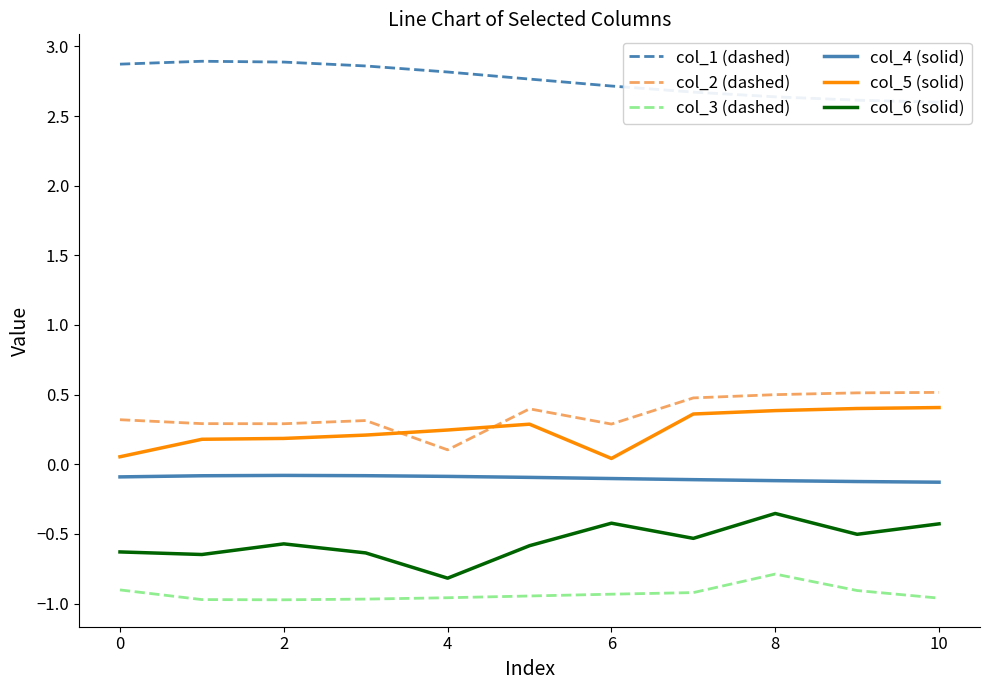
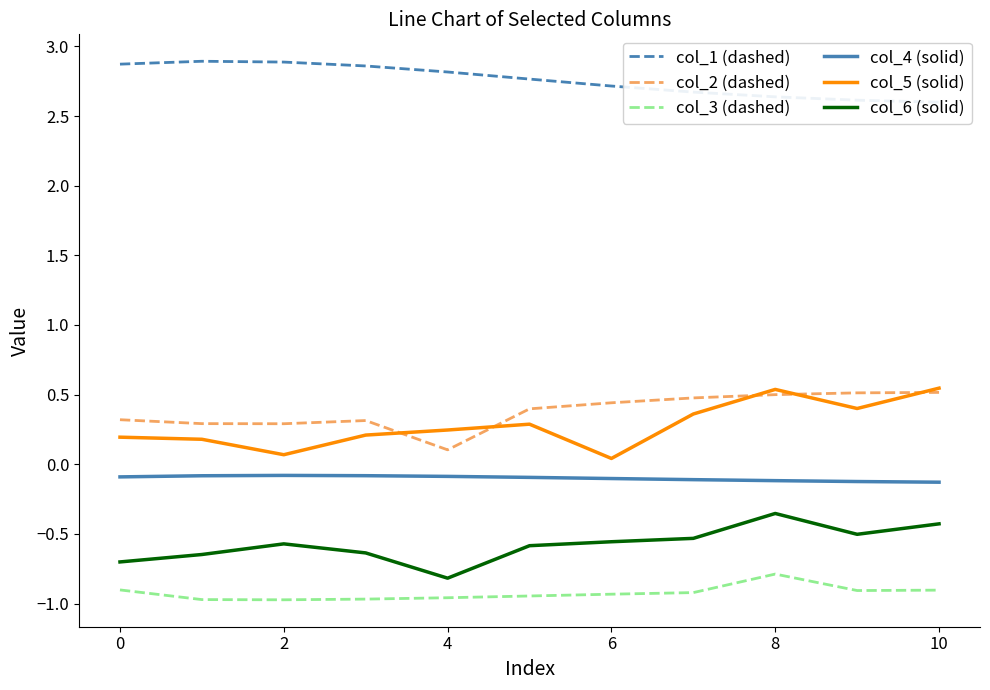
col_5 (solid), 0: 0.05 -> 0.19
col_6 (solid), 0: -0.63 -> -0.70
col_5 (solid), 2: 0.19 -> 0.07
col_2 (dashed), 6: 0.29 -> 0.44
col_6 (solid), 6: -0.42 -> -0.56
col_5 (solid), 8: 0.39 -> 0.54
col_3 (dashed), 10: -0.96 -> -0.90
col_5 (solid), 10: 0.41 -> 0.55
